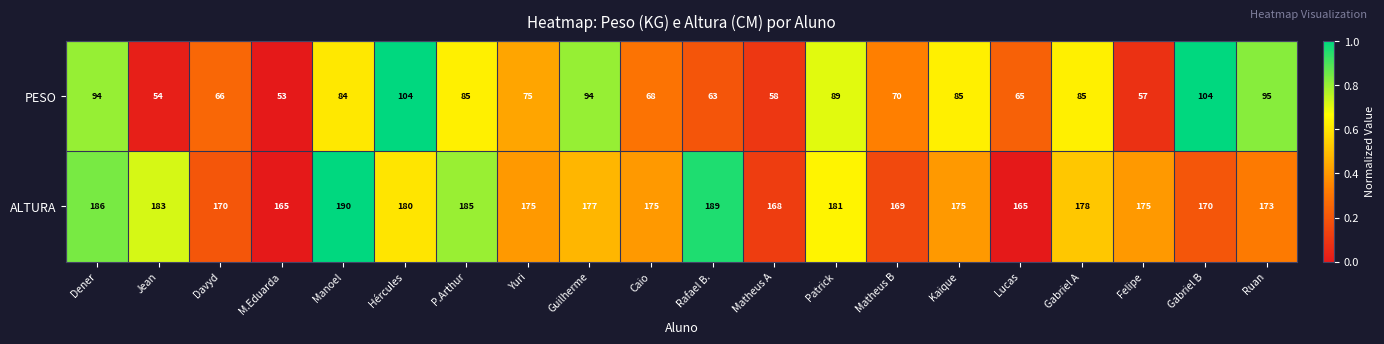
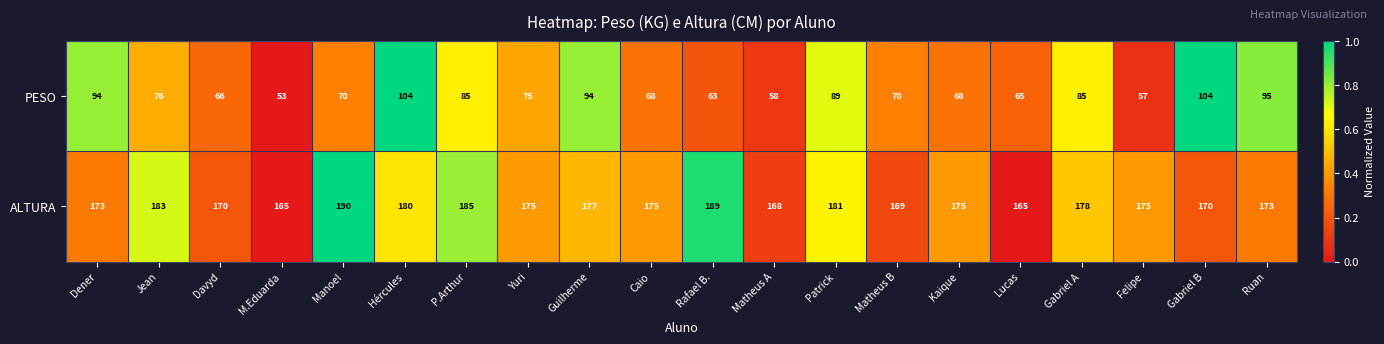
PESO, Jean: 54 -> 76
PESO, Manoel: 84 -> 70
PESO, Kaique: 85 -> 68
ALTURA, Dener: 186 -> 173
